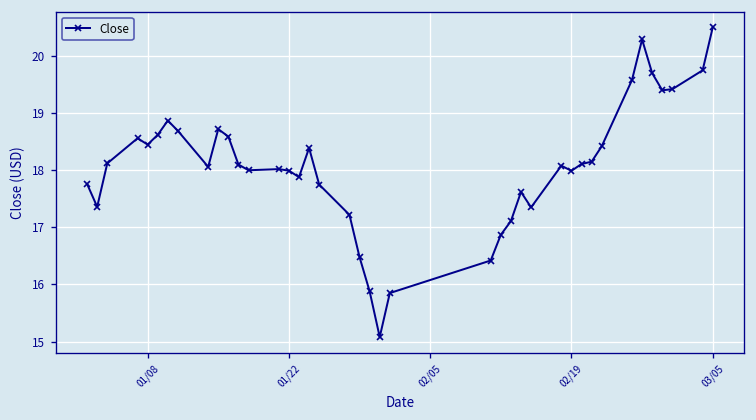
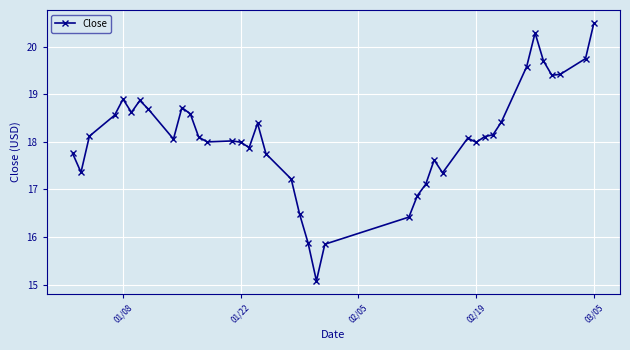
01/08: 18.5 -> 18.9
